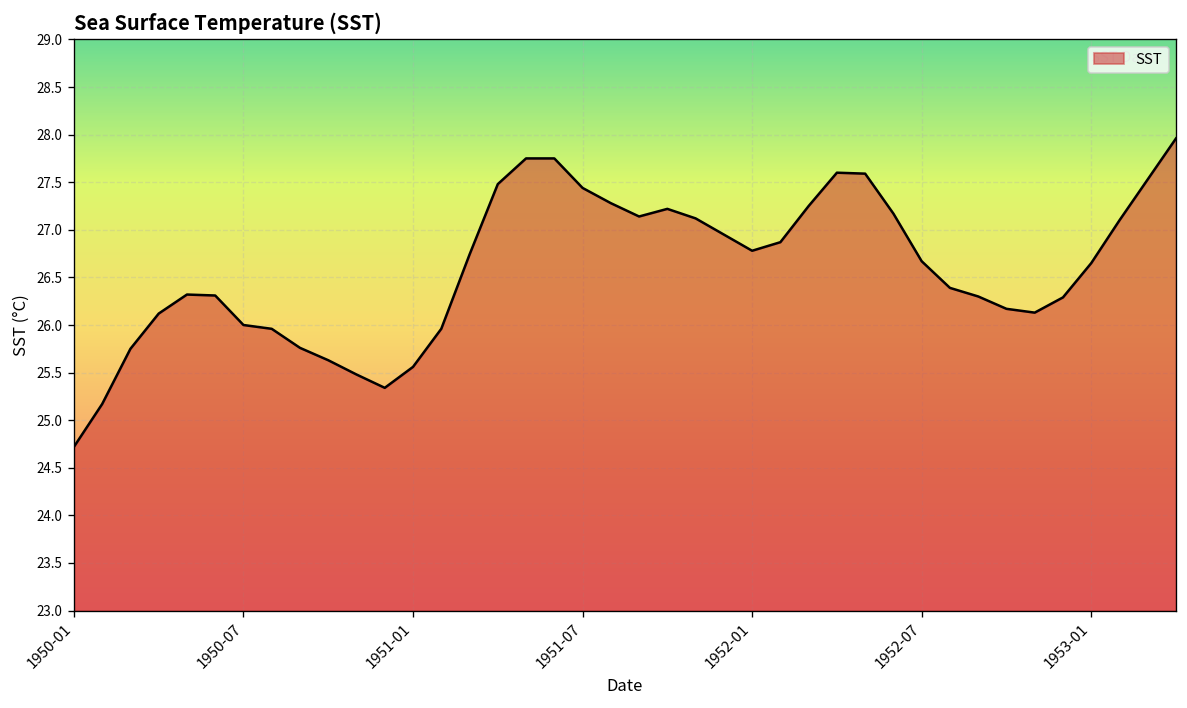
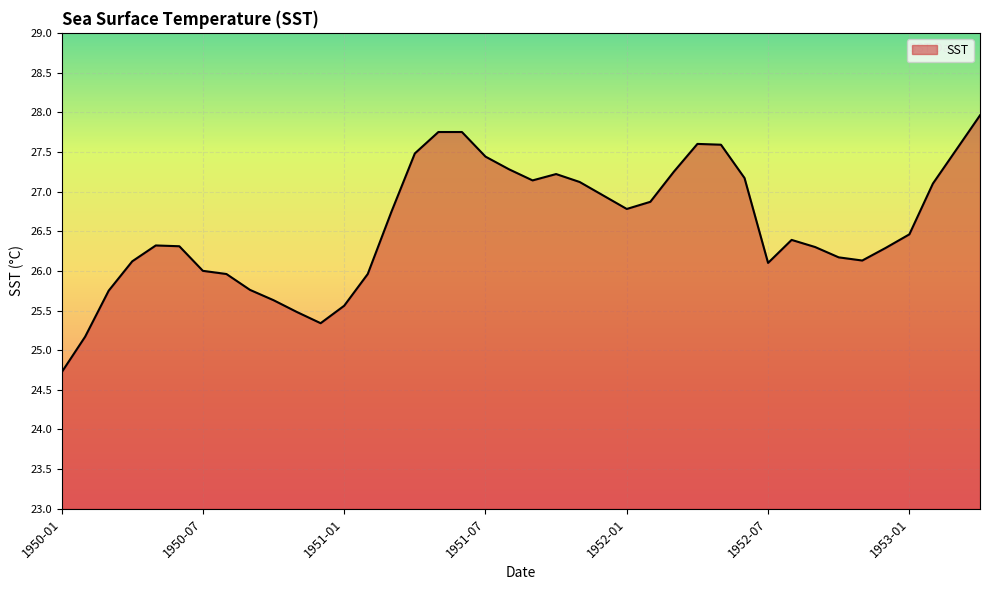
1952-07: 26.7 -> 26.1
1953-01: 26.7 -> 26.5
